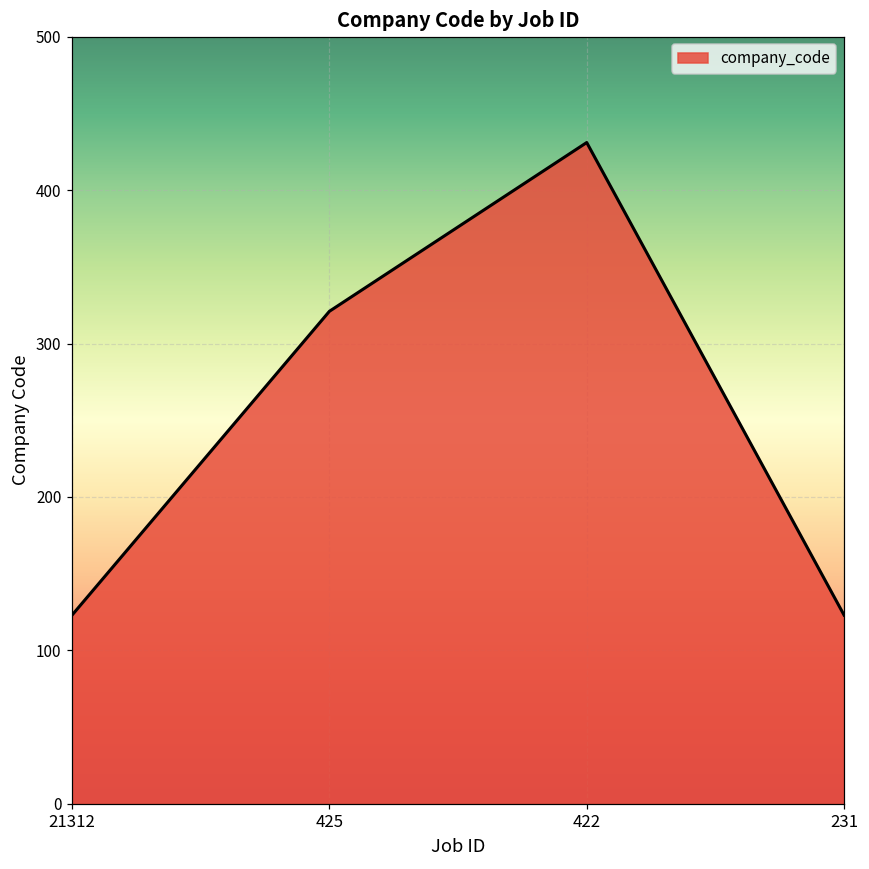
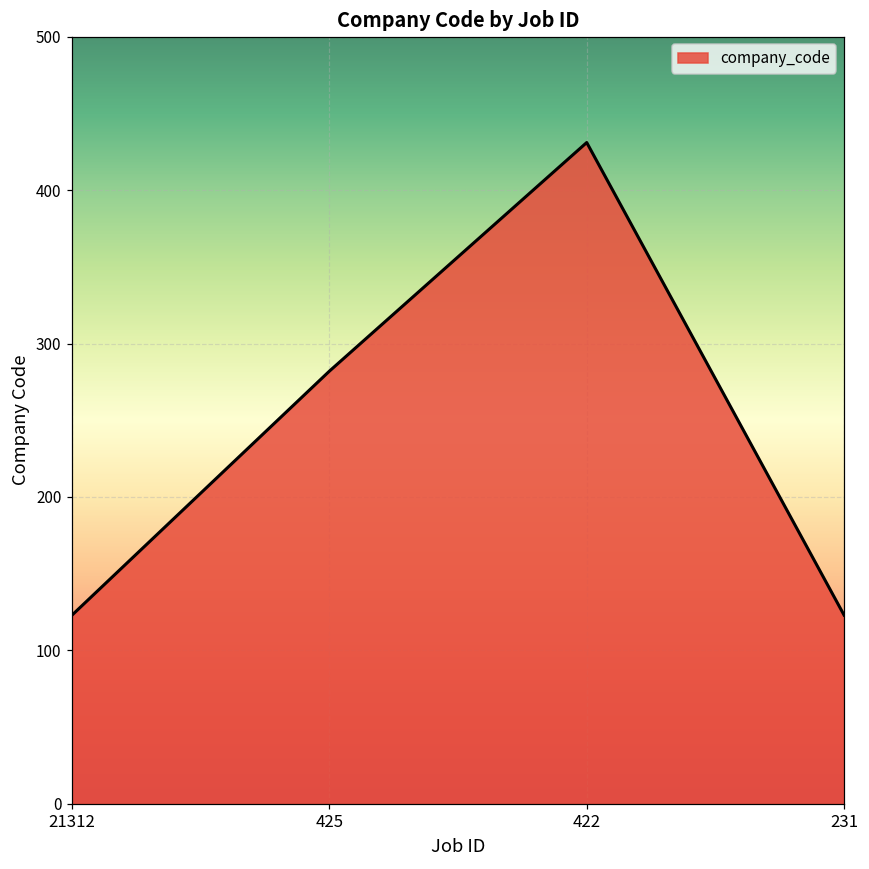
425: 321 -> 282
